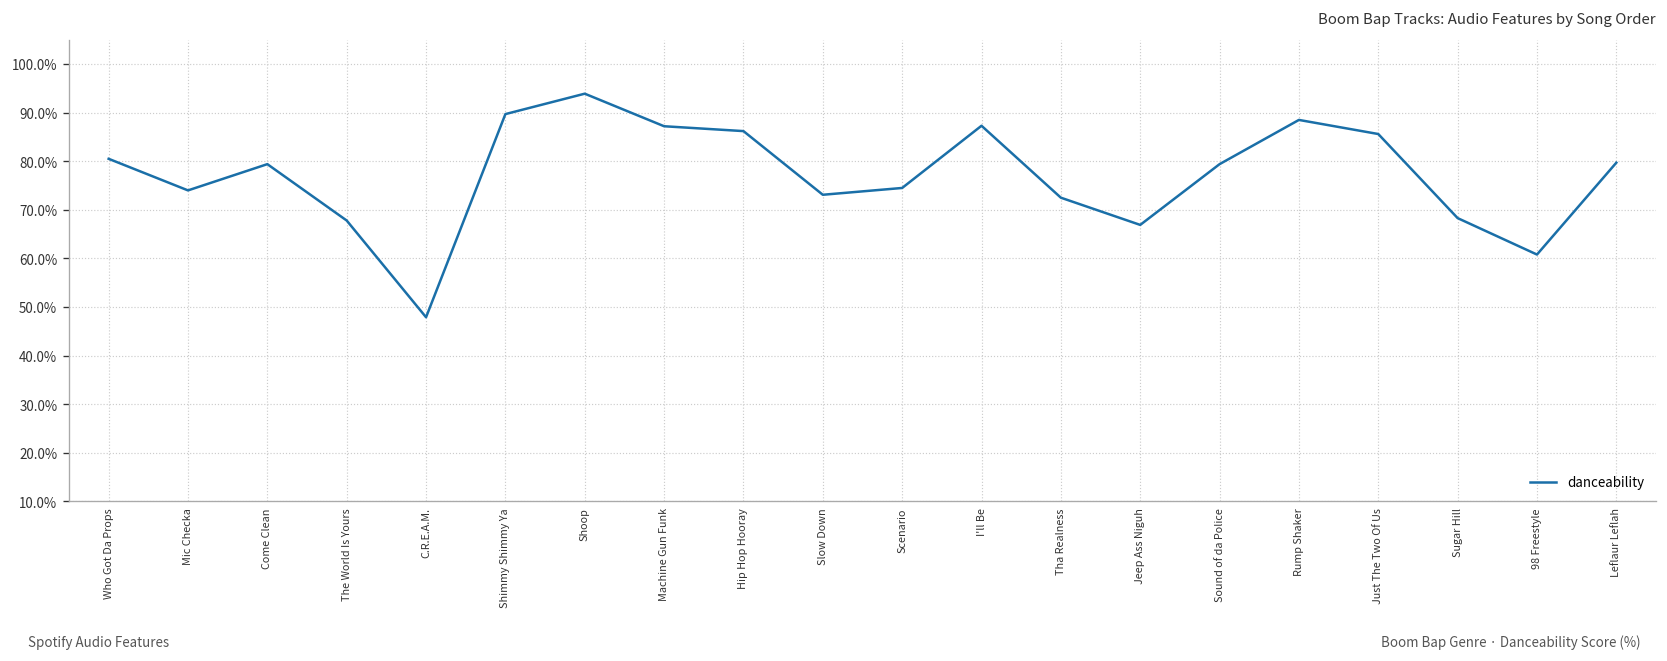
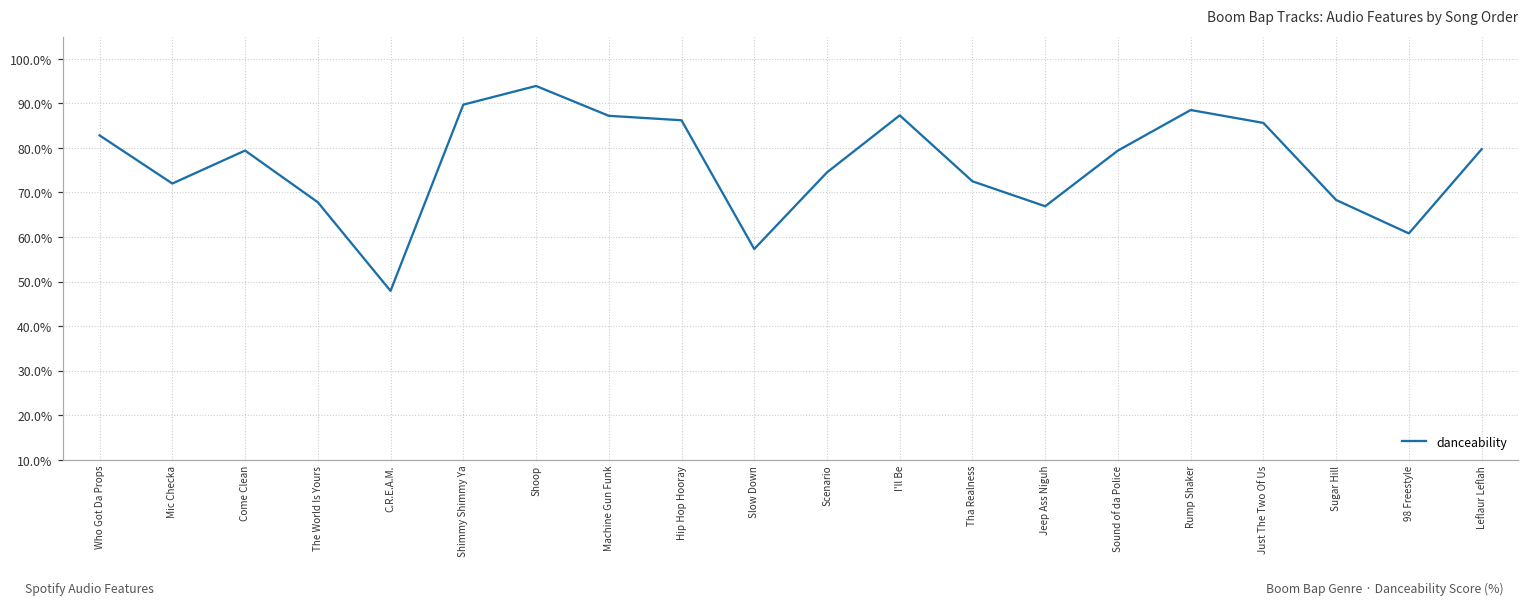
Who Got Da Props: 81% -> 83%
Mic Checka: 74% -> 72%
Slow Down: 73% -> 57%
